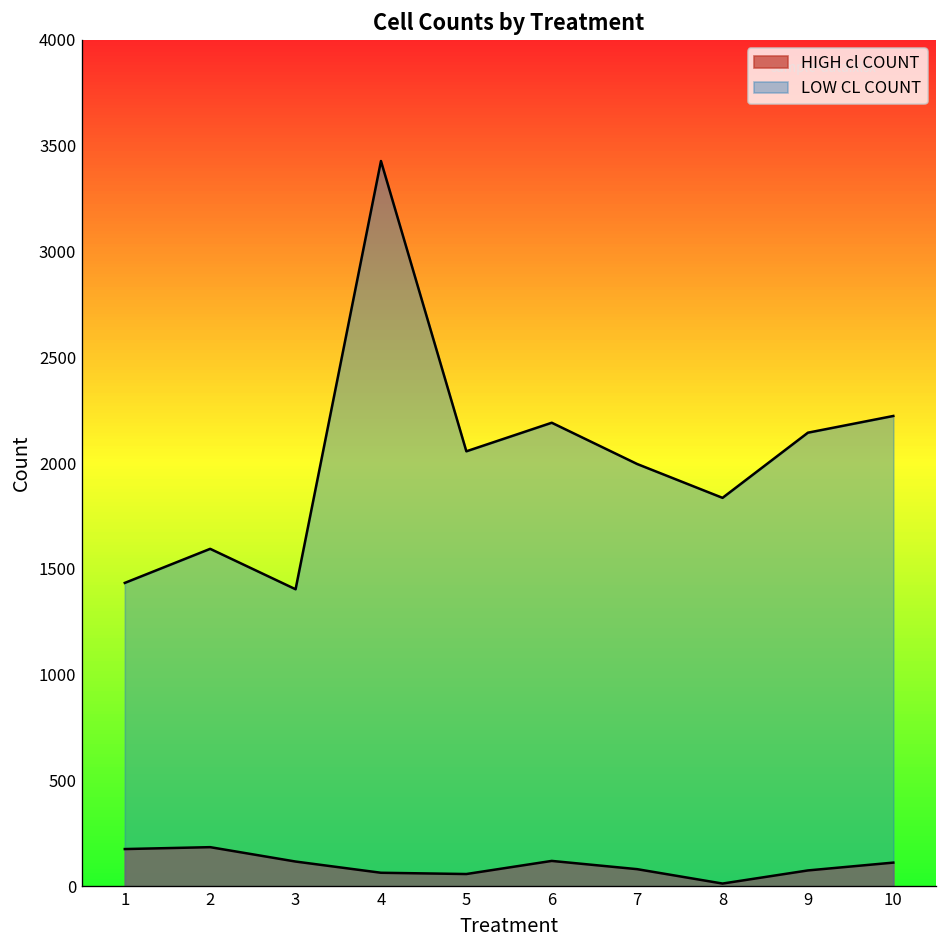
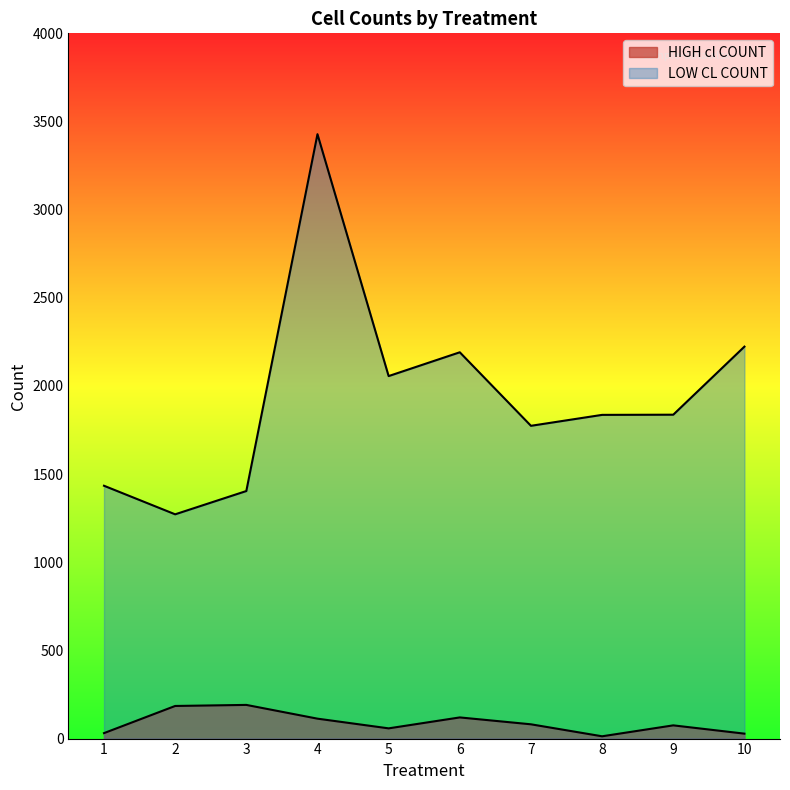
HIGH cl COUNT, 1: 180 -> 30
LOW CL COUNT, 2: 1600 -> 1270
HIGH cl COUNT, 3: 120 -> 190
HIGH cl COUNT, 4: 60 -> 110
LOW CL COUNT, 7: 2000 -> 1770
LOW CL COUNT, 9: 2140 -> 1840
HIGH cl COUNT, 10: 110 -> 30
